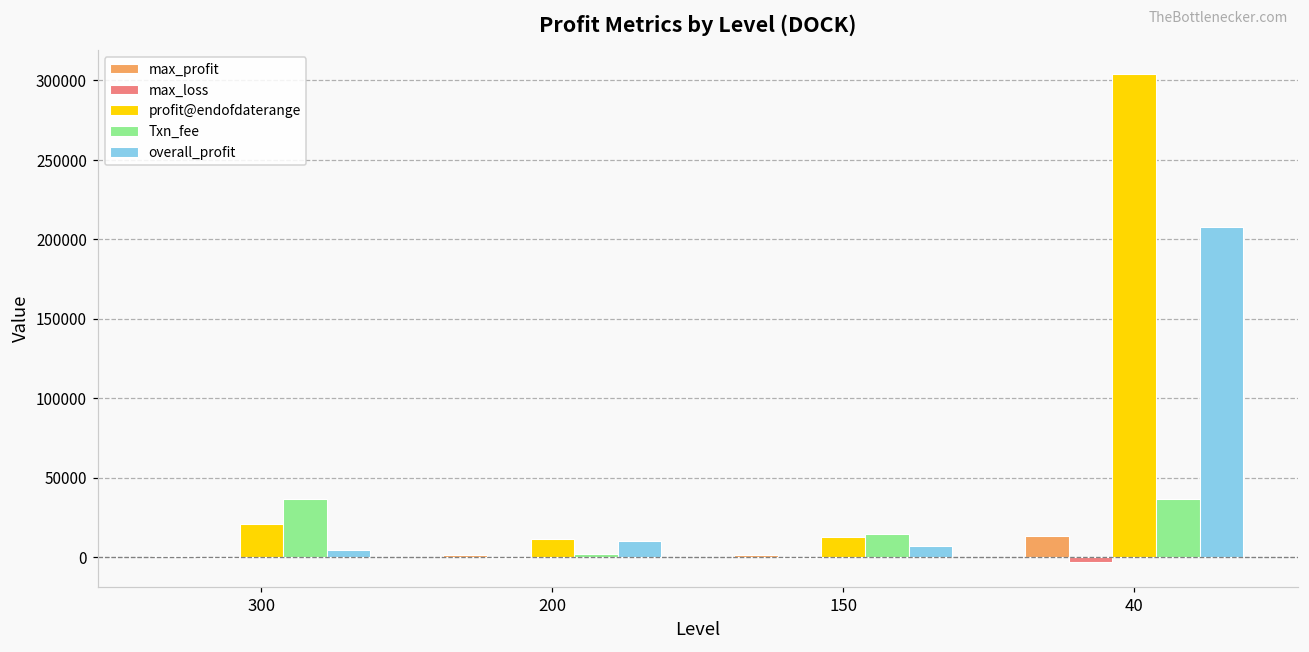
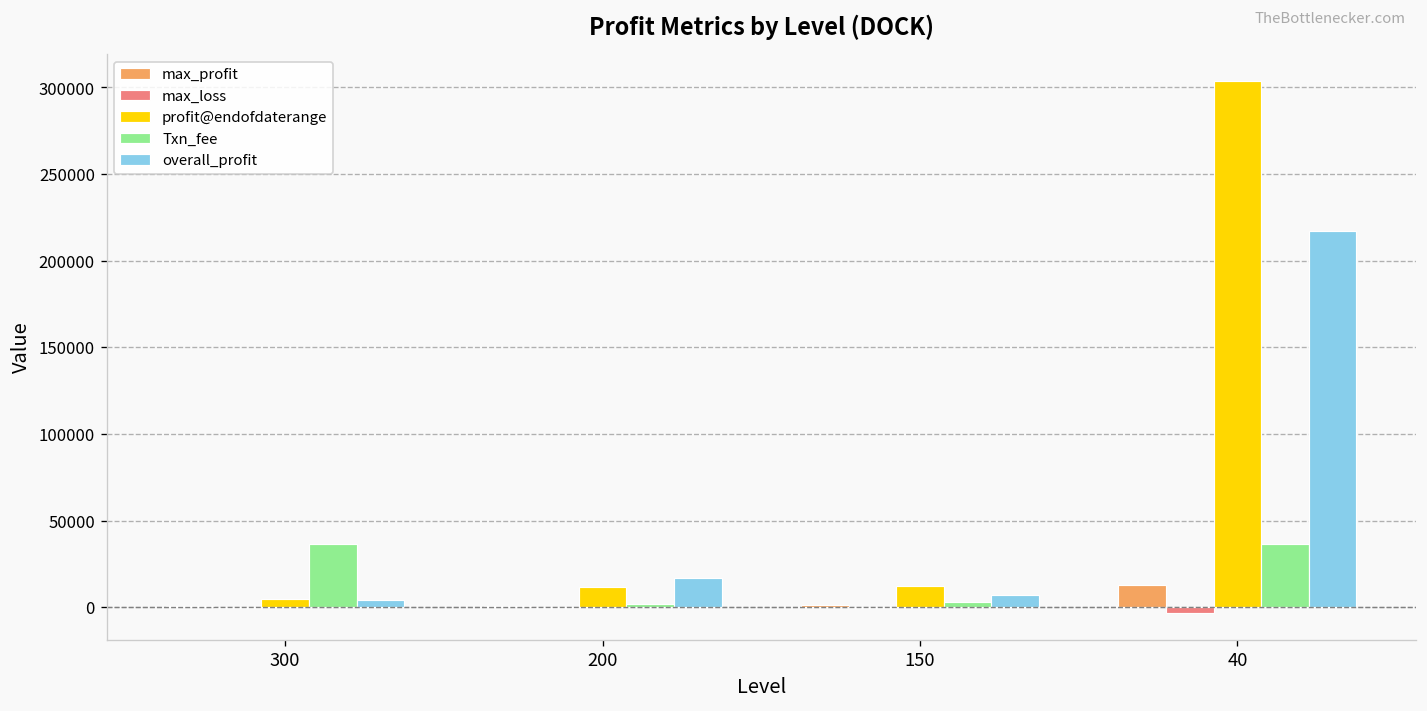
profit@endofdaterange, 300: 21000 -> 5000
overall_profit, 200: 10000 -> 17000
Txn_fee, 150: 14000 -> 3000
overall_profit, 40: 208000 -> 217000
